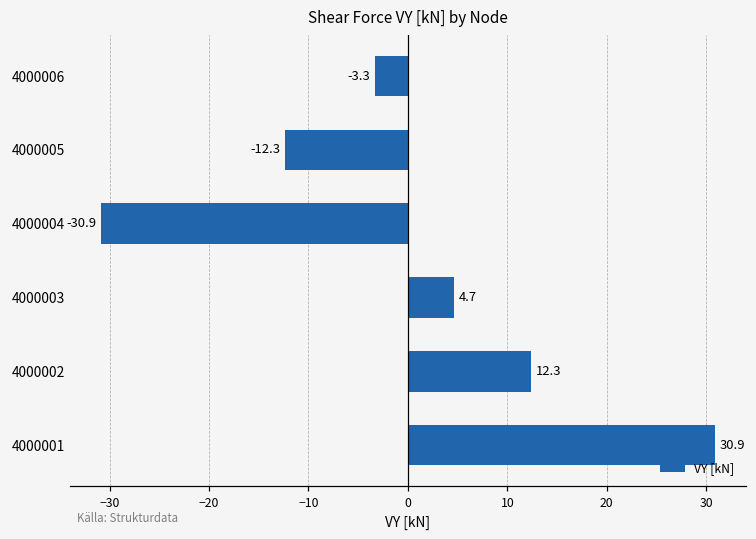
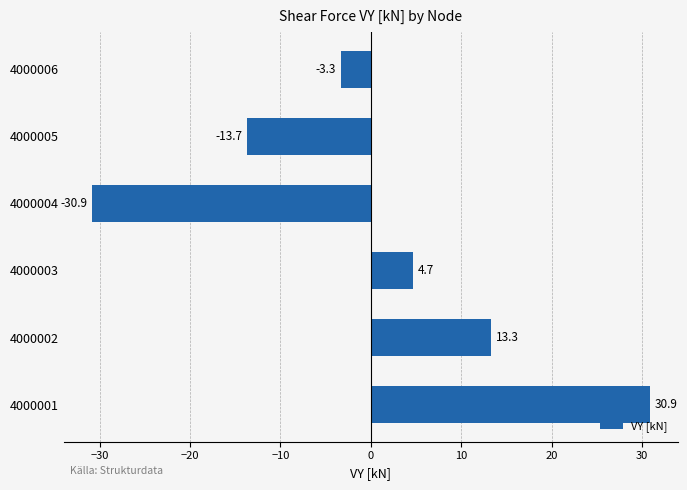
4000005: -12.3 -> -13.7
4000002: 12.3 -> 13.3
